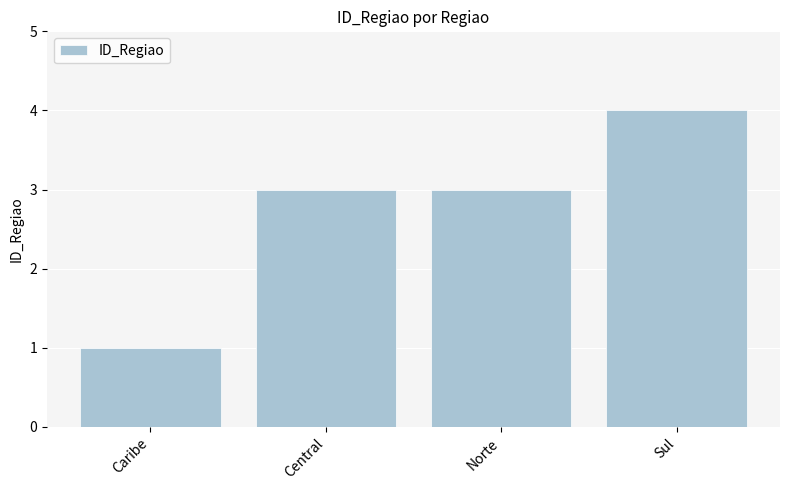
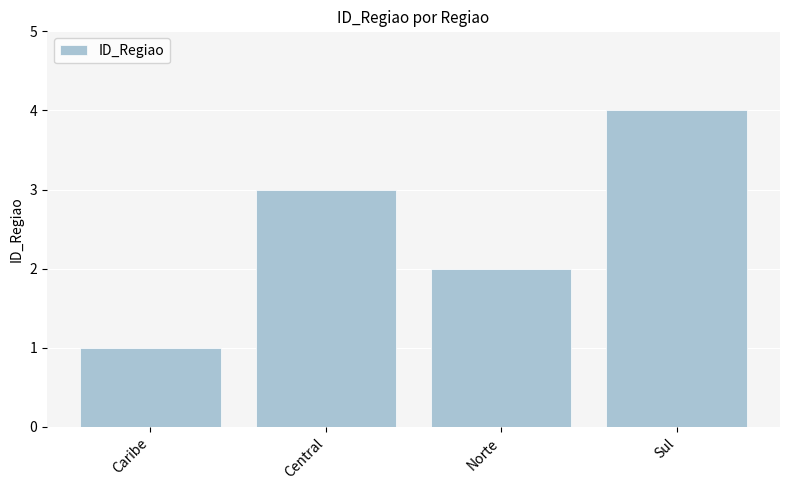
Norte: 3 -> 2
